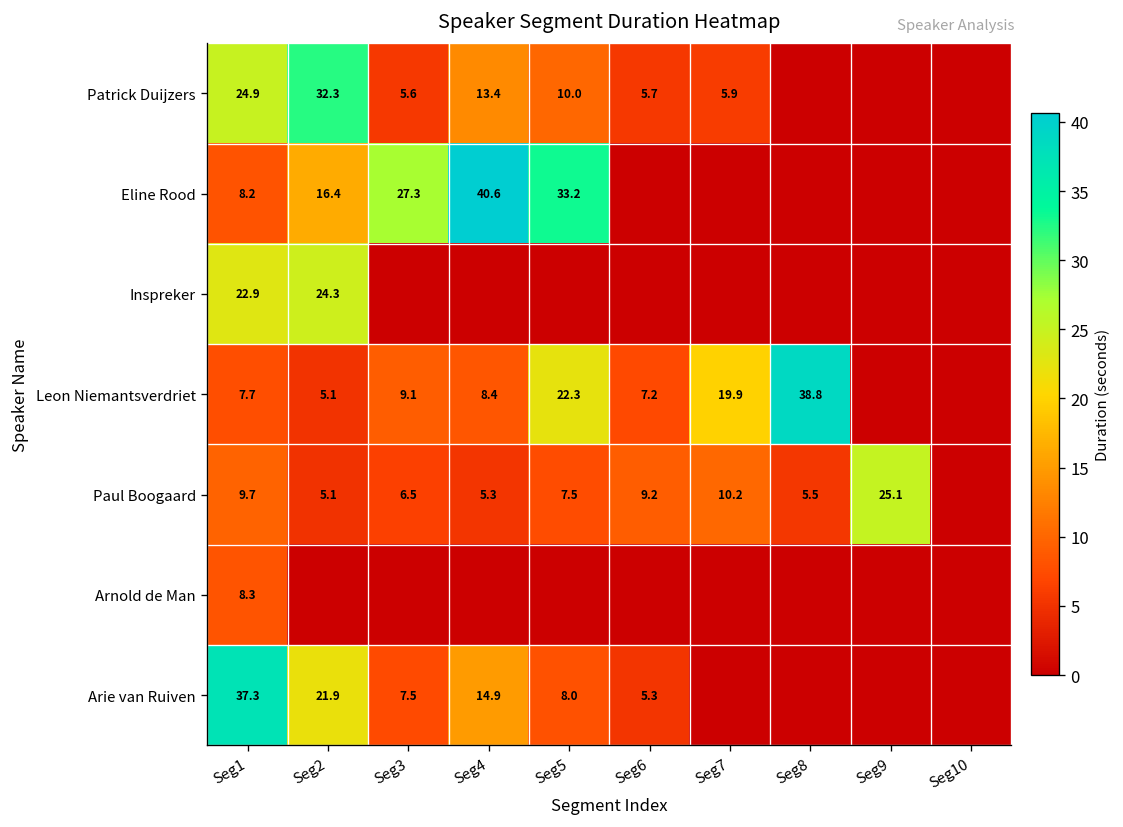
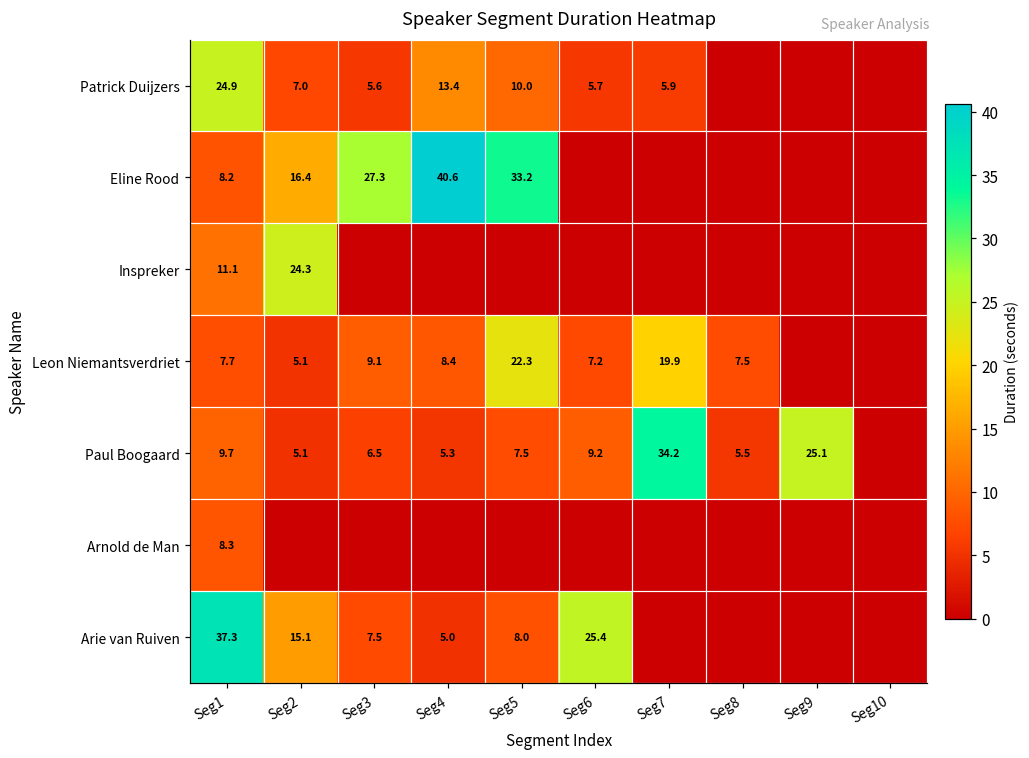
Patrick Duijzers, Seg2: 32.3 -> 7.0
Inspreker, Seg1: 22.9 -> 11.1
Leon Niemantsverdriet, Seg8: 38.8 -> 7.5
Paul Boogaard, Seg7: 10.2 -> 34.2
Arie van Ruiven, Seg2: 21.9 -> 15.1
Arie van Ruiven, Seg4: 14.9 -> 5.0
Arie van Ruiven, Seg6: 5.3 -> 25.4
